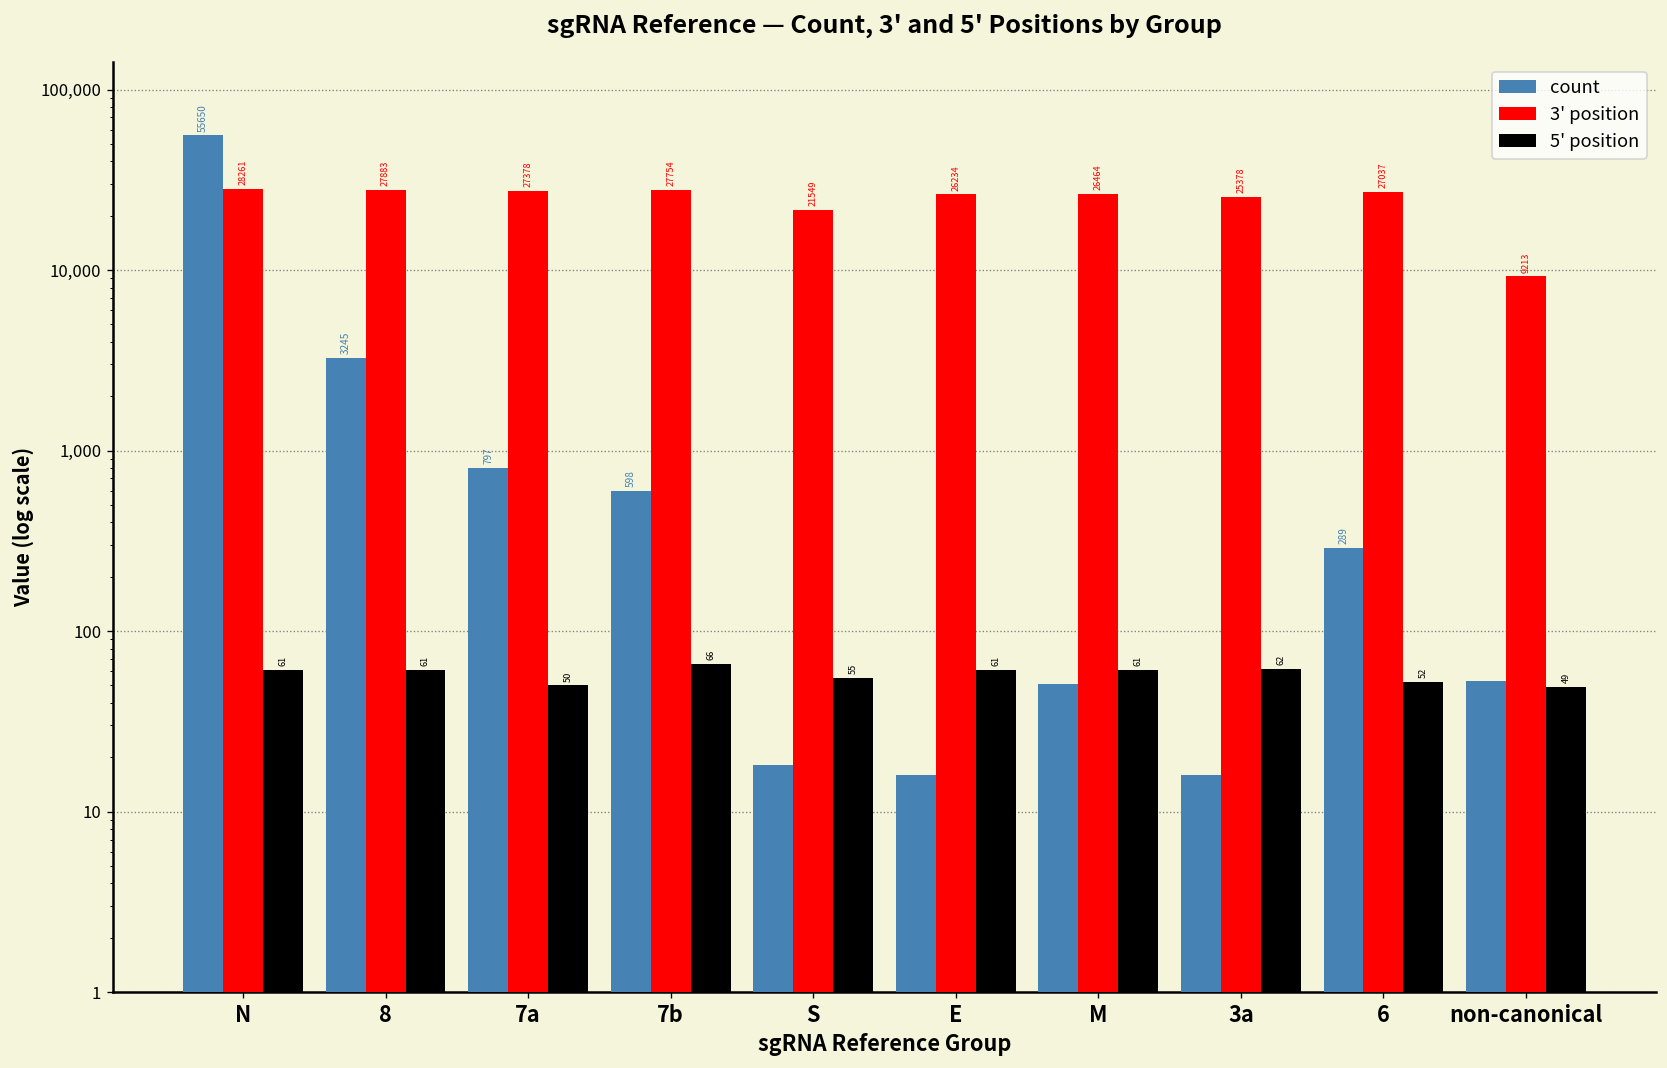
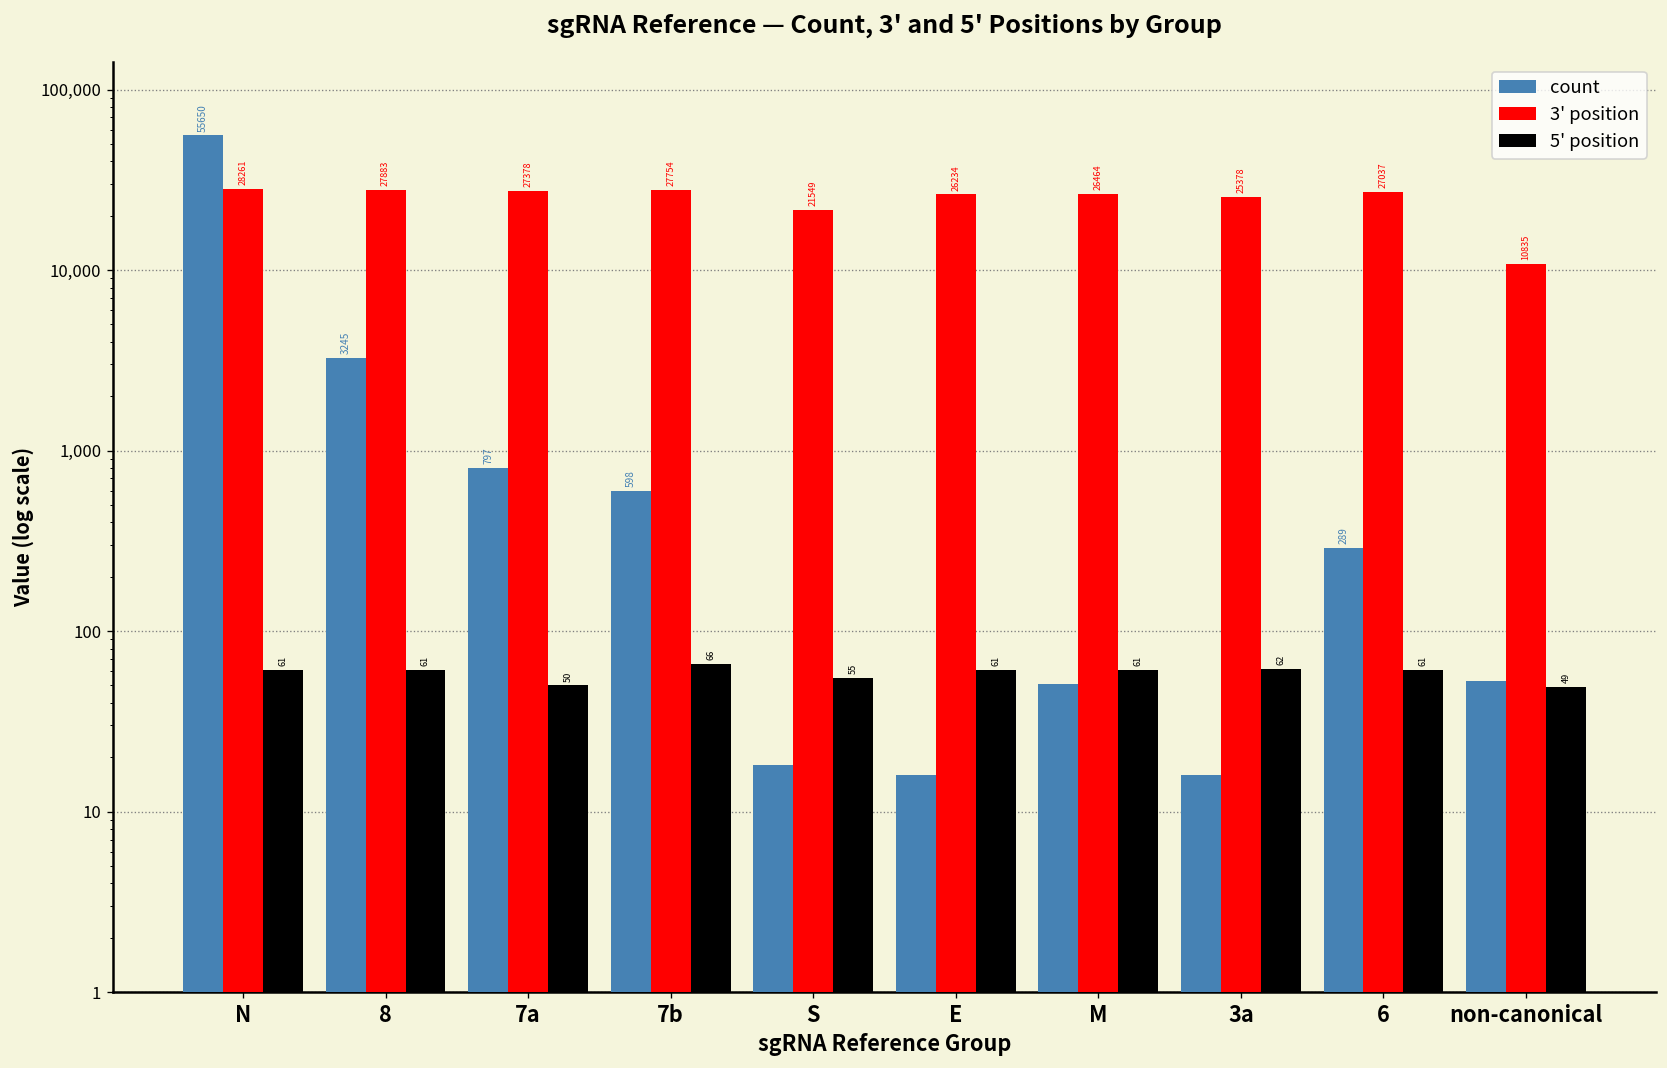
5' position, 6: 52 -> 61
3' position, non-canonical: 9213 -> 10835
